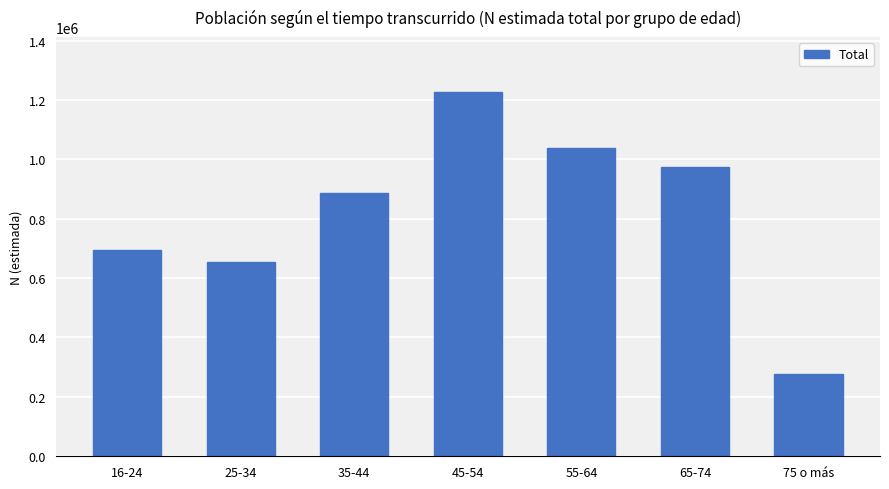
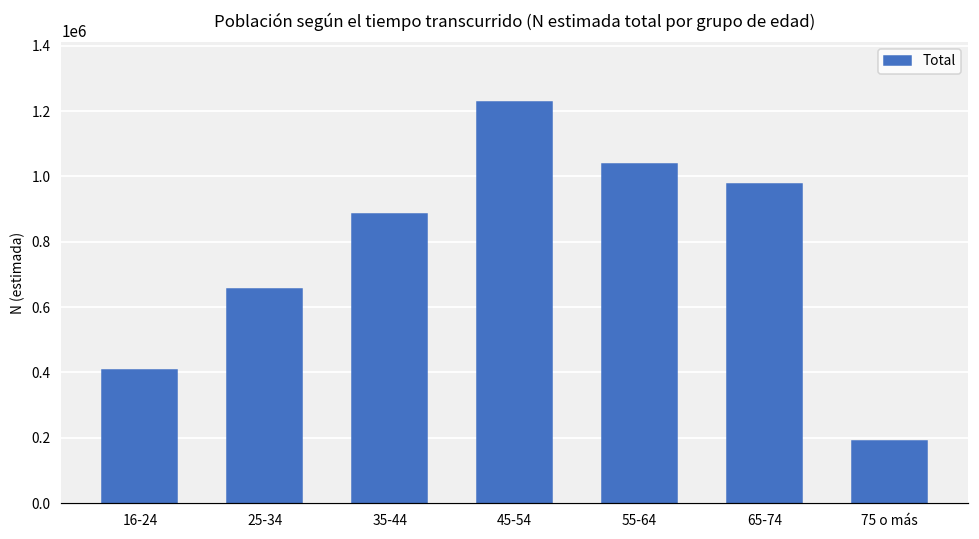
16-24: 690000 -> 410000
75 o más: 280000 -> 190000
